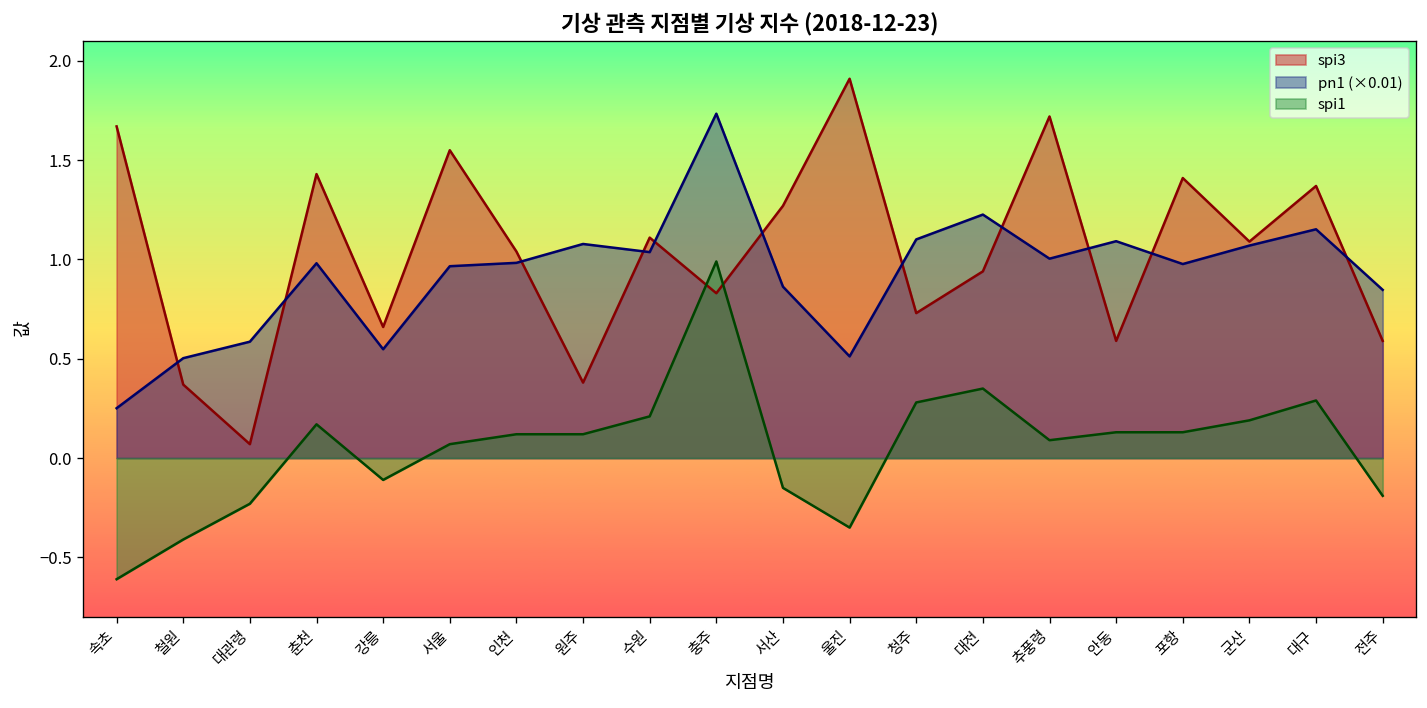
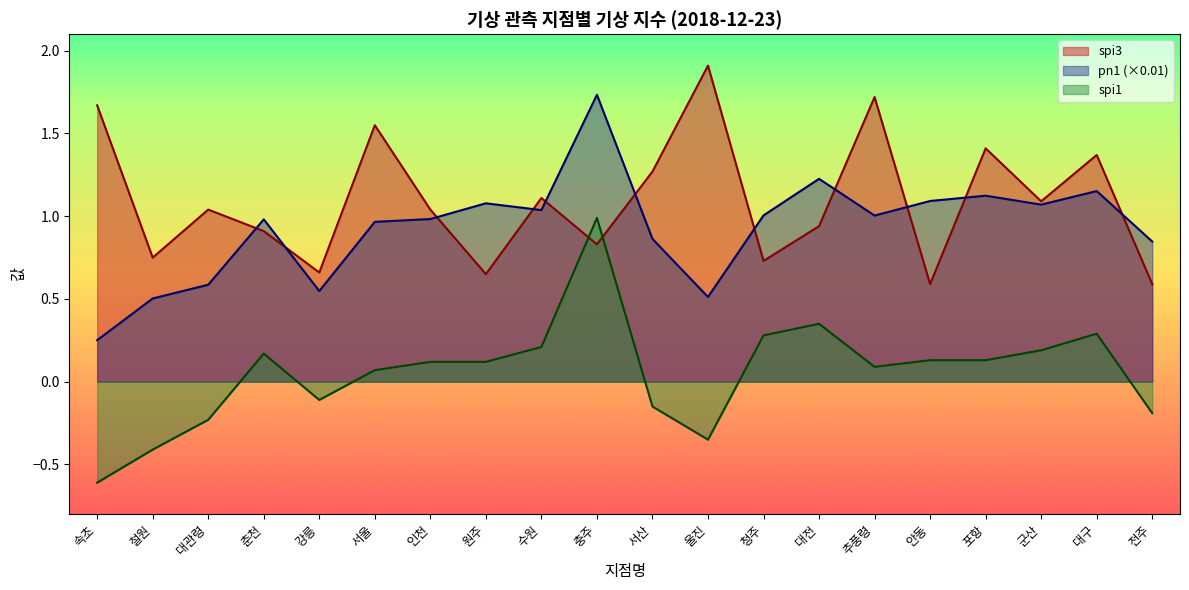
spi3, 철원: 0.37 -> 0.75
spi3, 대관령: 0.07 -> 1.04
spi3, 춘천: 1.43 -> 0.91
spi3, 원주: 0.38 -> 0.65
pn1 (×0.01), 청주: 1.10 -> 1.01
pn1 (×0.01), 포항: 0.98 -> 1.12
